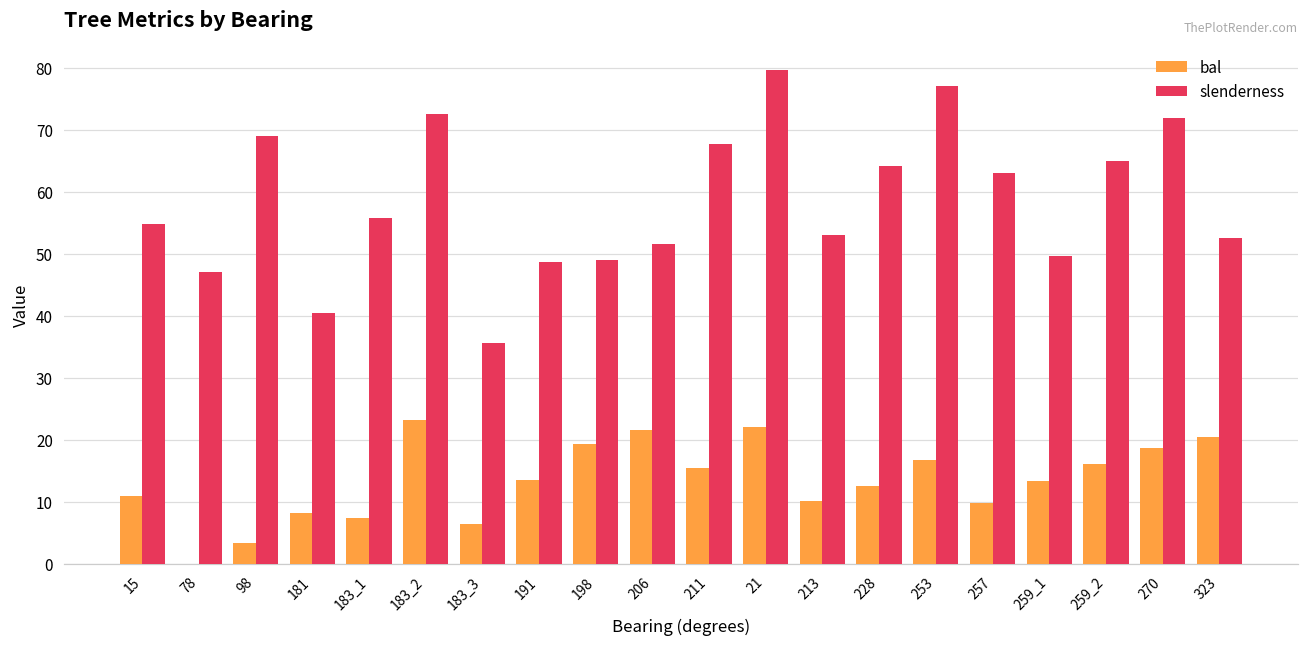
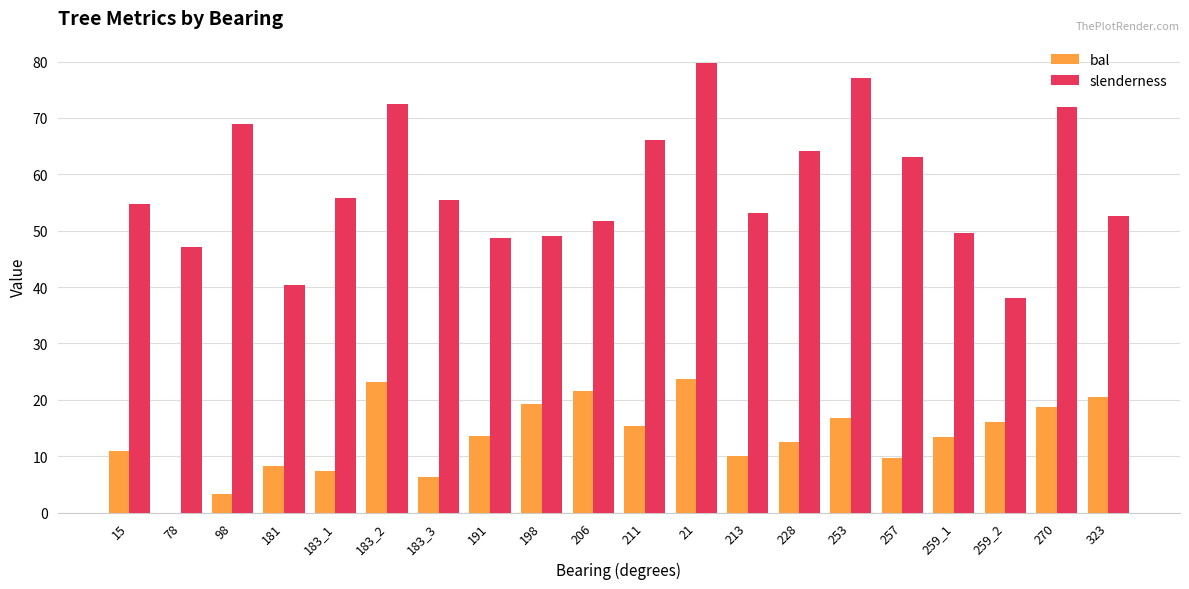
slenderness, 183_3: 36 -> 55
slenderness, 211: 68 -> 66
bal, 21: 22 -> 24
slenderness, 259_2: 65 -> 38
